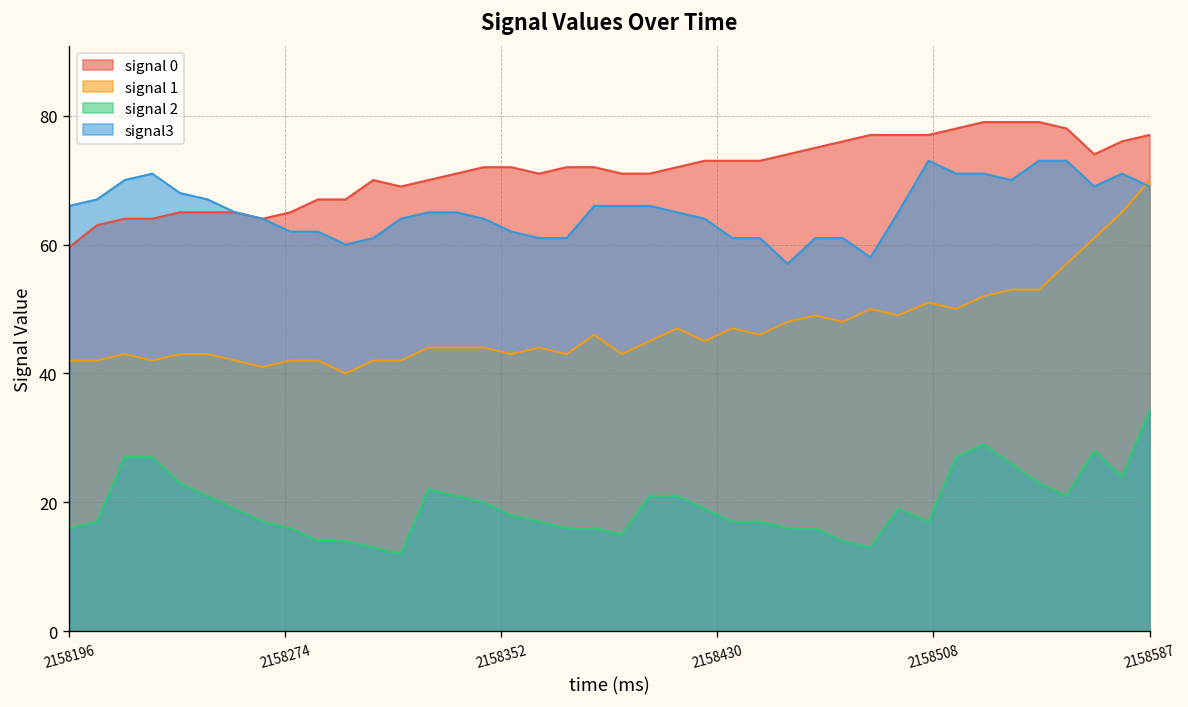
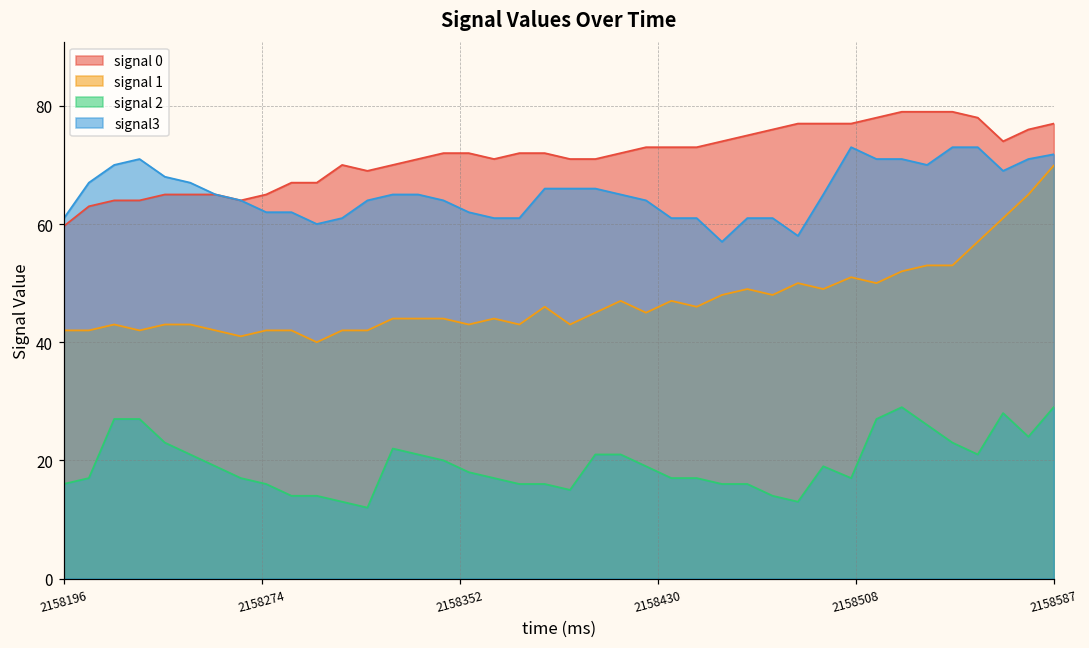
signal3, 2158196: 66 -> 61
signal 2, 2158587: 34 -> 29
signal3, 2158587: 69 -> 72
